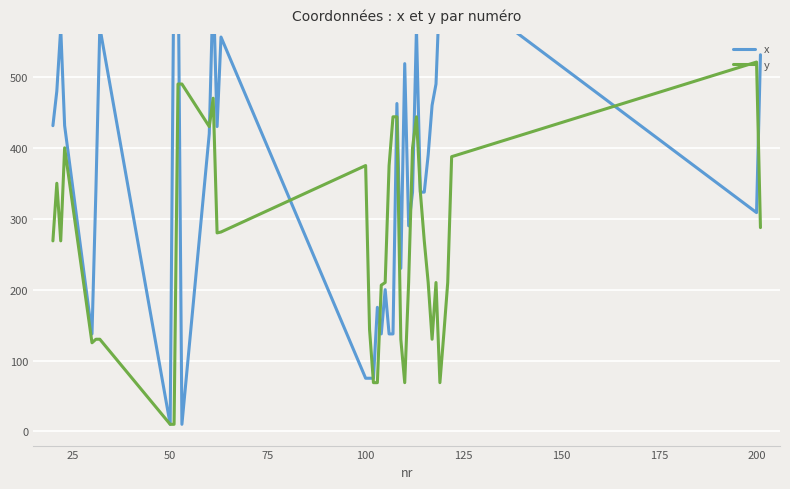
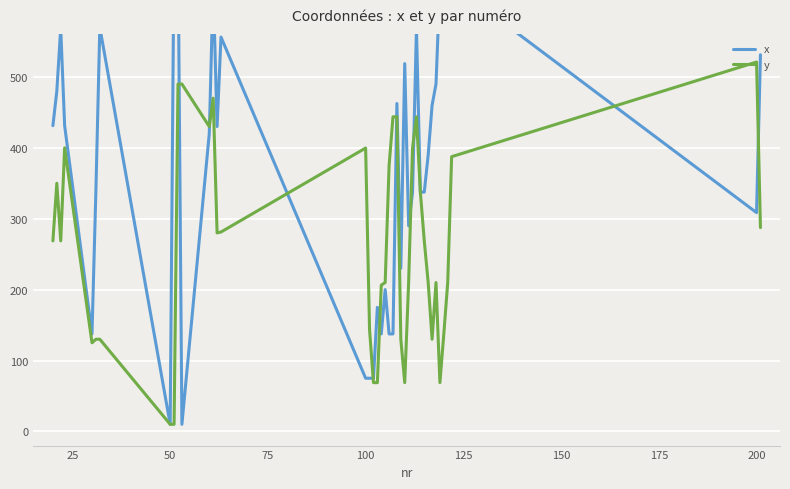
y, 100: 380 -> 400
